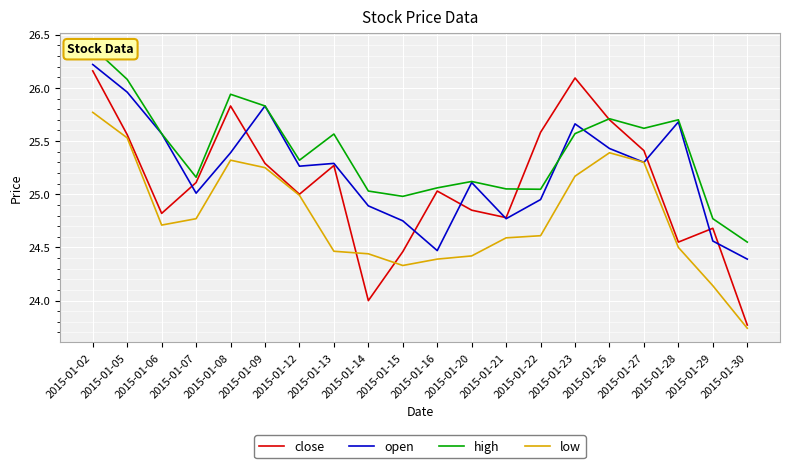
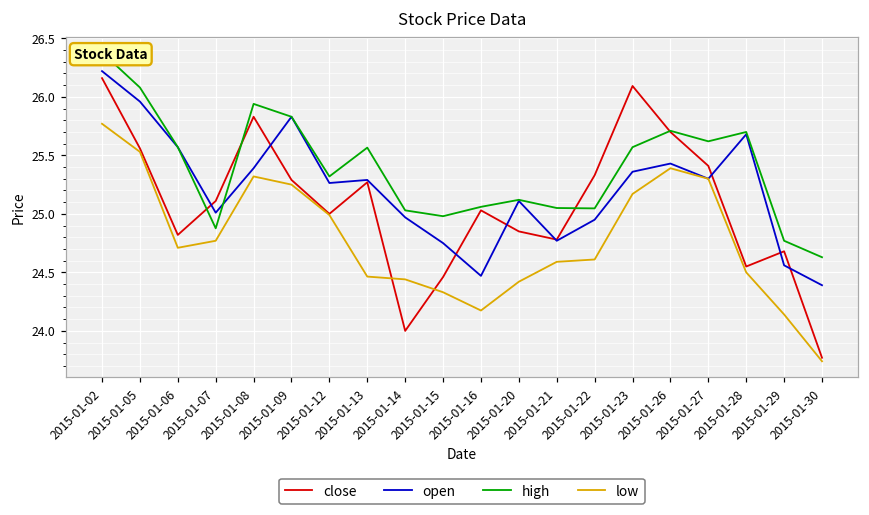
high, 2015-01-07: 25.16 -> 24.88
open, 2015-01-14: 24.89 -> 24.97
low, 2015-01-16: 24.39 -> 24.17
close, 2015-01-22: 25.58 -> 25.33
open, 2015-01-23: 25.66 -> 25.36
high, 2015-01-30: 24.55 -> 24.63
